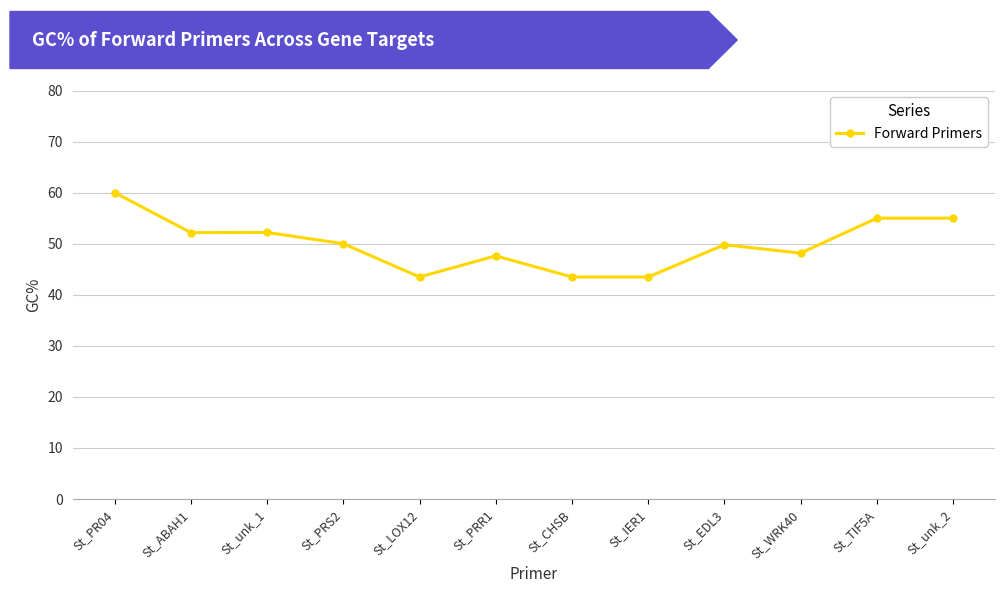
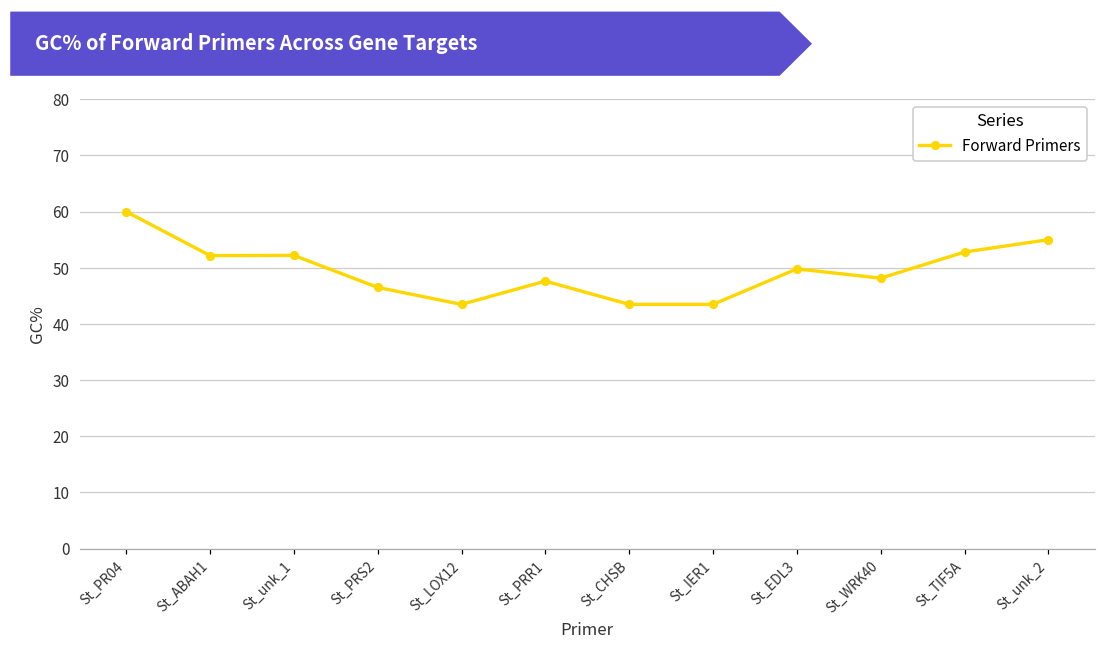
St_PRS2: 50 -> 47
St_TIF5A: 55 -> 53
